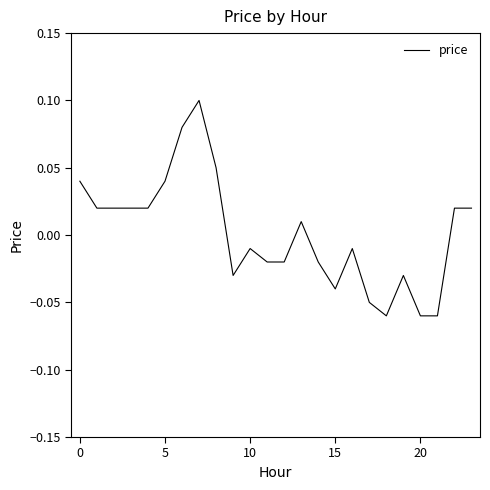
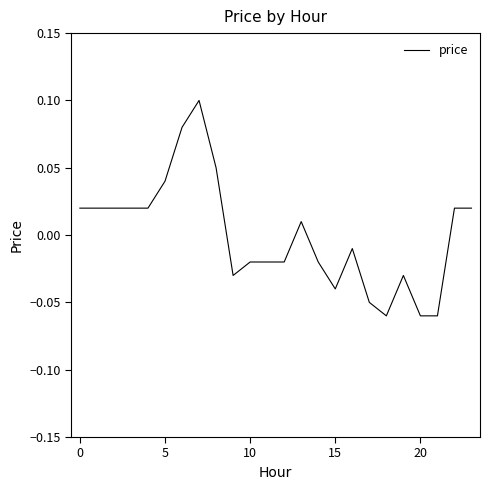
0: 0.04 -> 0.02
10: -0.01 -> -0.02
